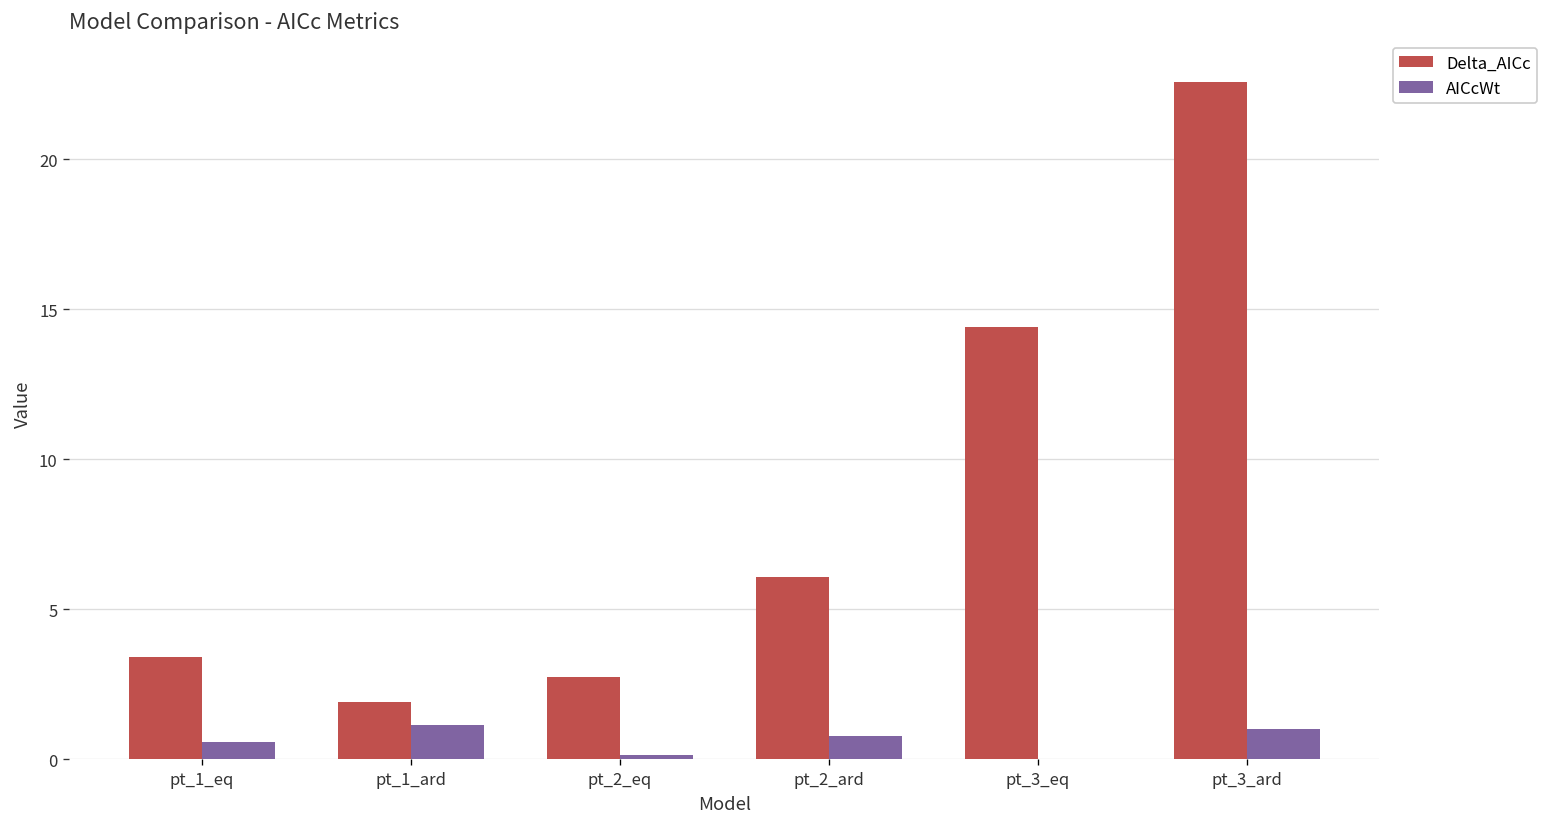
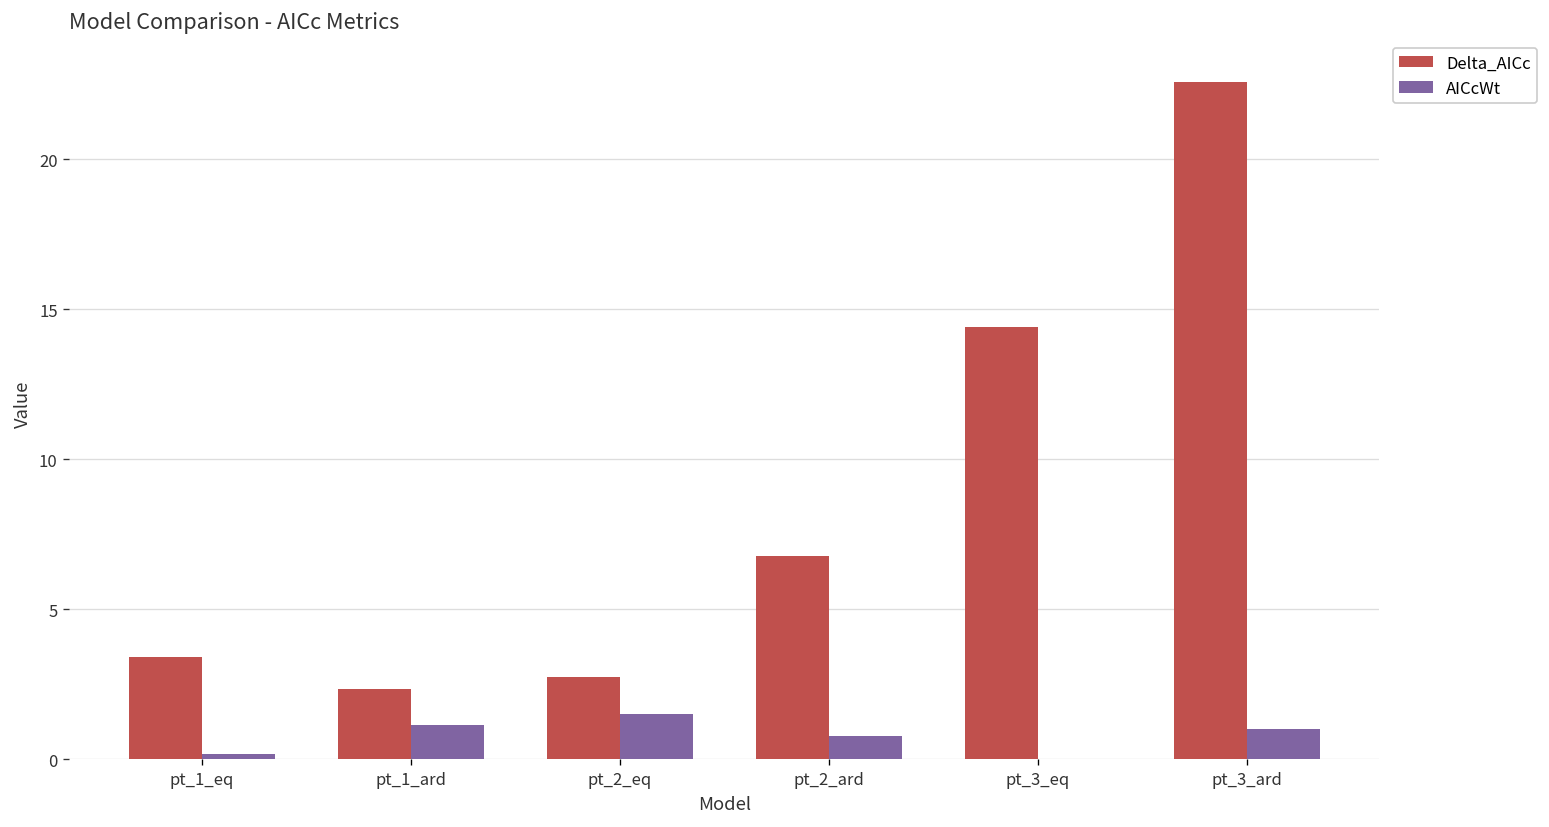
AICcWt, pt_1_eq: 0.6 -> 0.2
Delta_AICc, pt_1_ard: 1.9 -> 2.4
AICcWt, pt_2_eq: 0.2 -> 1.5
Delta_AICc, pt_2_ard: 6.1 -> 6.8
